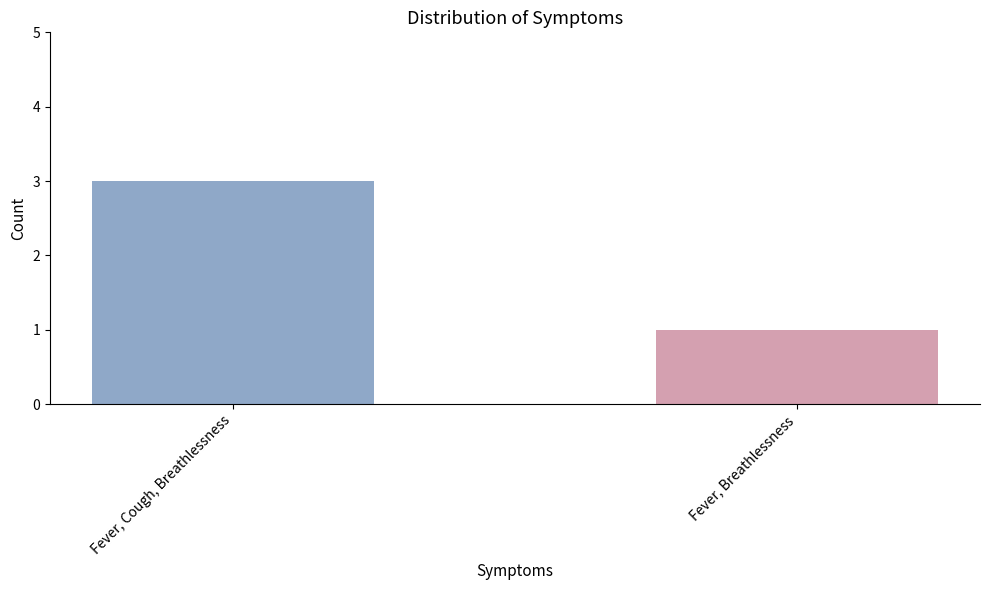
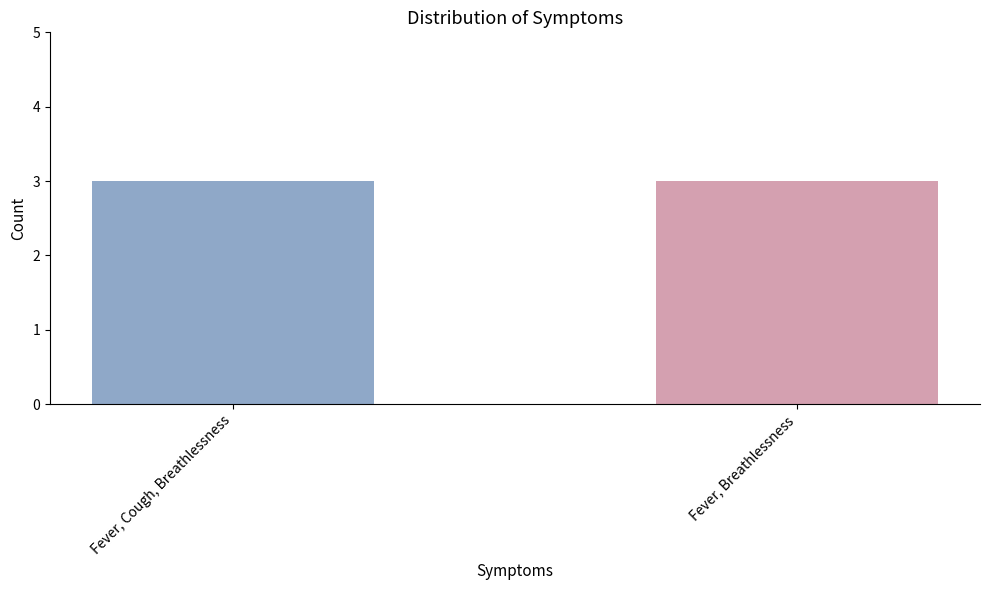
Fever, Breathlessness: 1 -> 3
